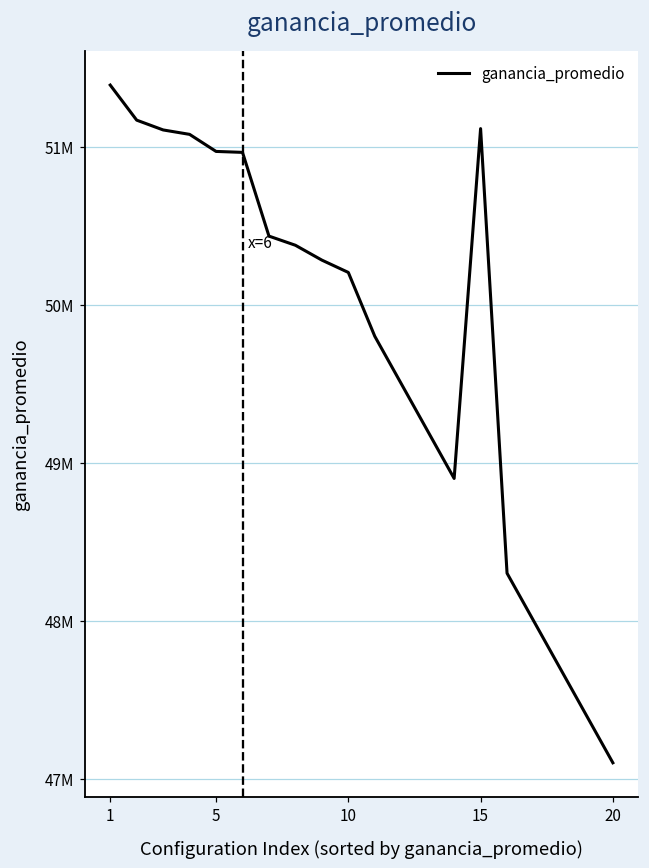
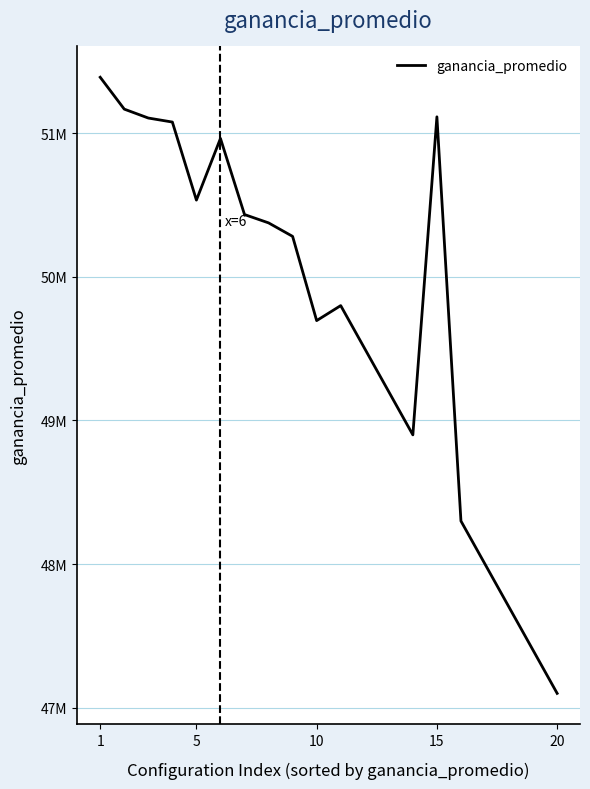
5: 50970000 -> 50530000
10: 50200000 -> 49700000
